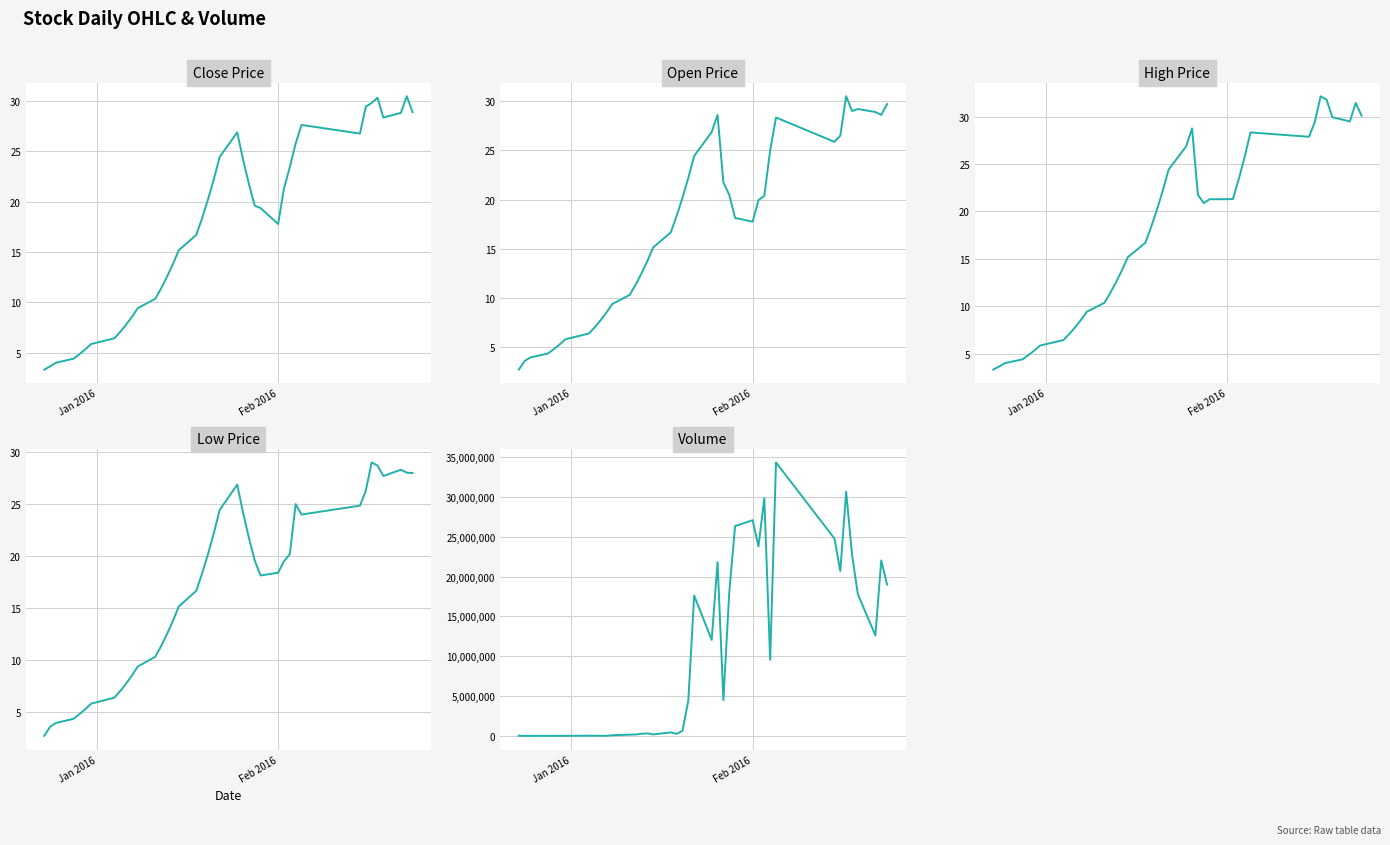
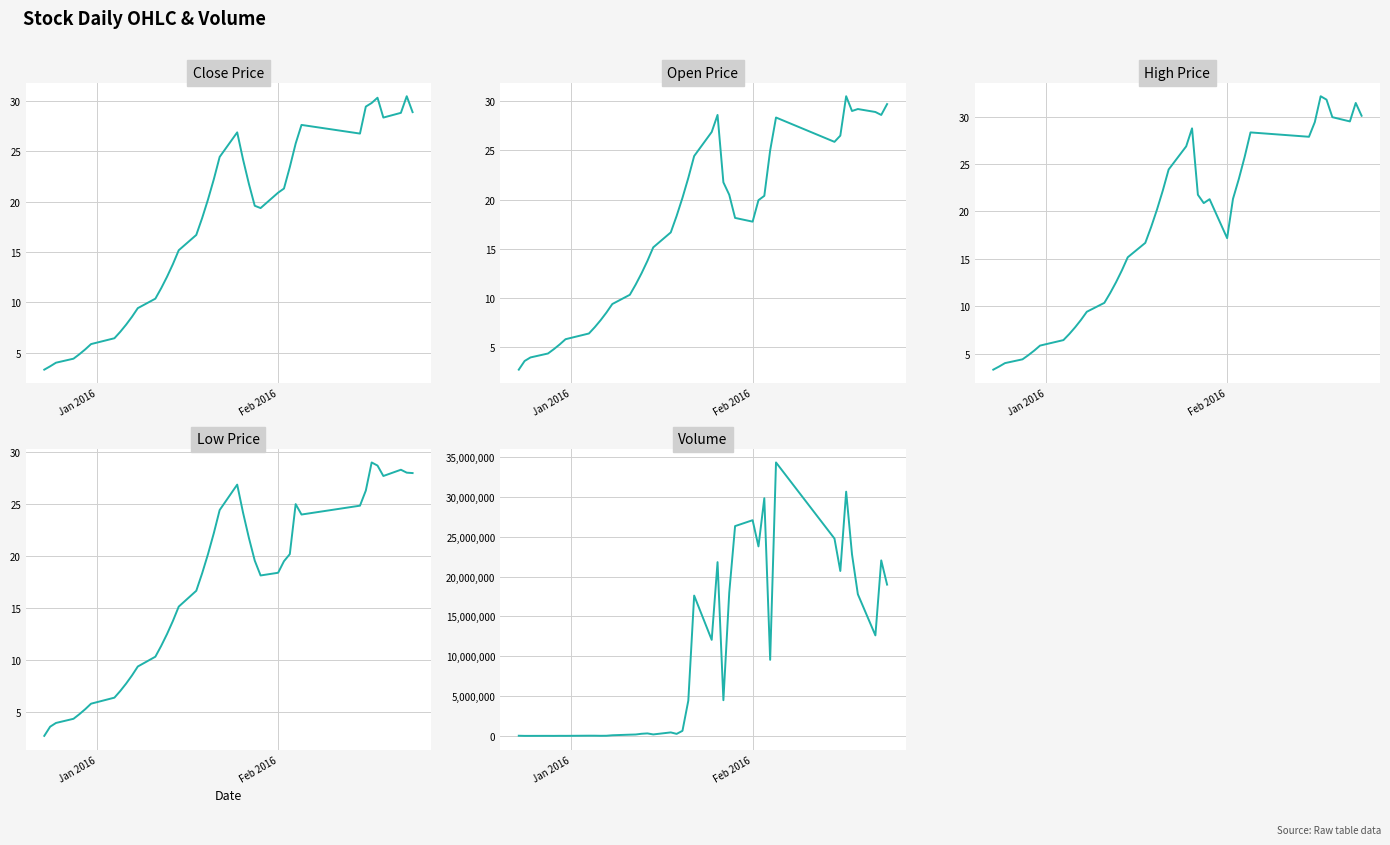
Close Price, Feb 2016: 17.8 -> 20.9
High Price, Feb 2016: 21 -> 17
